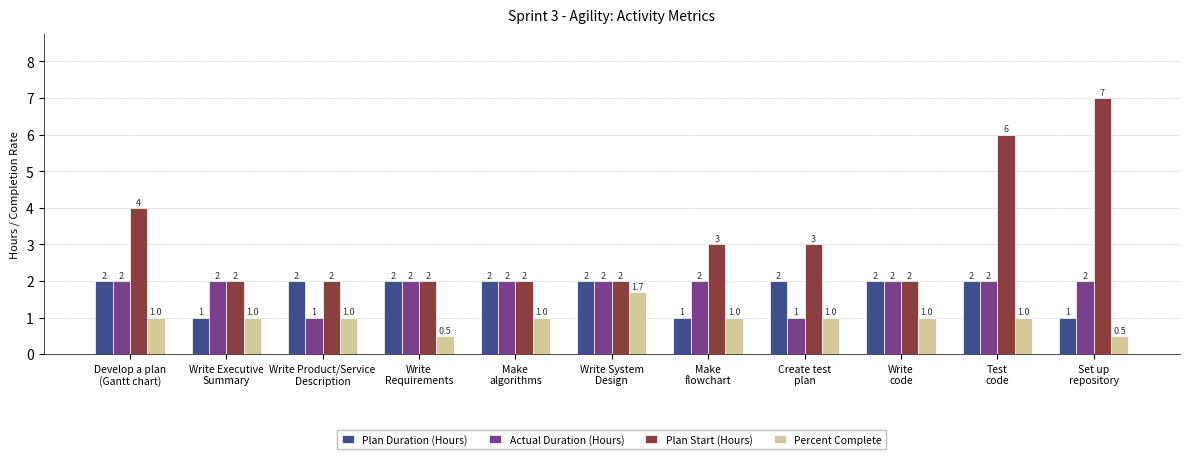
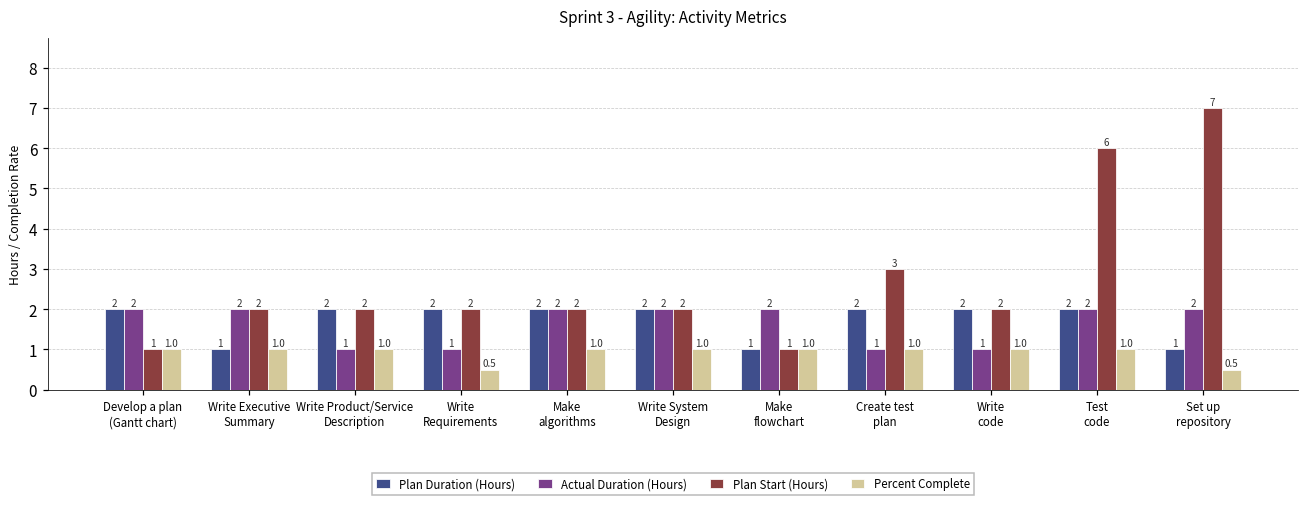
Plan Start (Hours), Develop a plan (Gantt chart): 4 -> 1
Actual Duration (Hours), Write Requirements: 2 -> 1
Percent Complete, Write System Design: 1.7 -> 1.0
Plan Start (Hours), Make flowchart: 3 -> 1
Actual Duration (Hours), Write code: 2 -> 1
